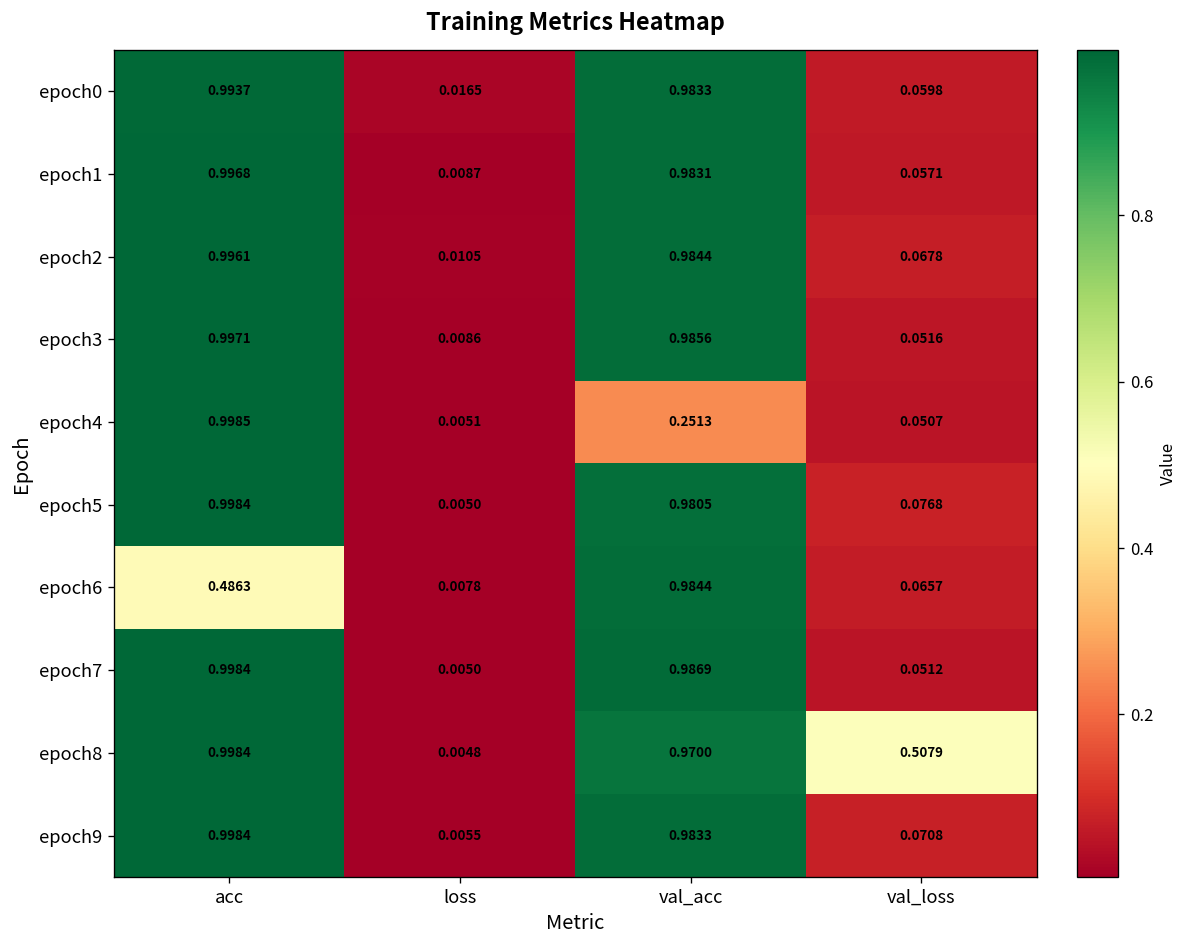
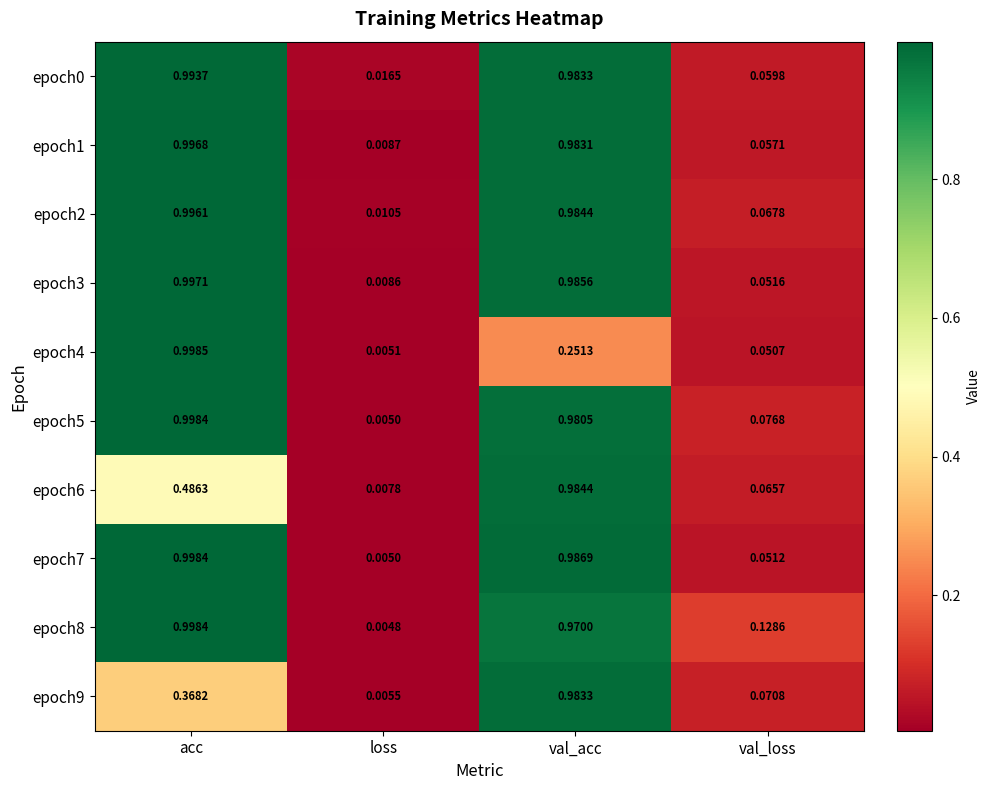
epoch8, val_loss: 0.5079 -> 0.1286
epoch9, acc: 0.9984 -> 0.3682
